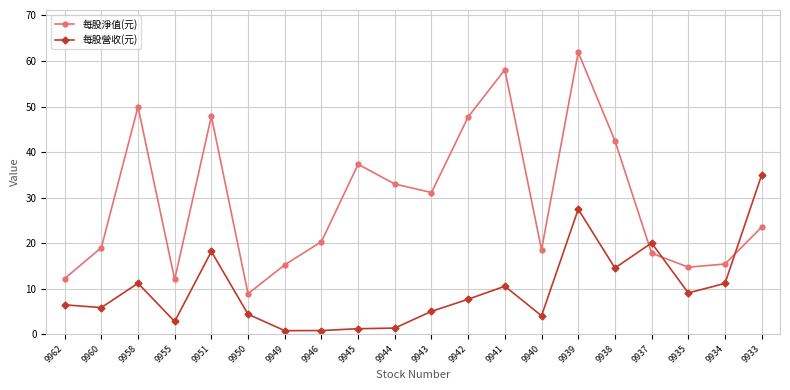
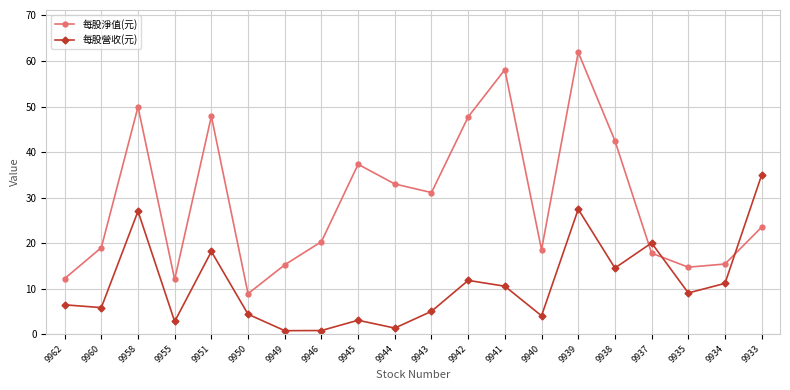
每股營收(元), 9958: 11 -> 27
每股營收(元), 9945: 1 -> 3
每股營收(元), 9942: 8 -> 12
